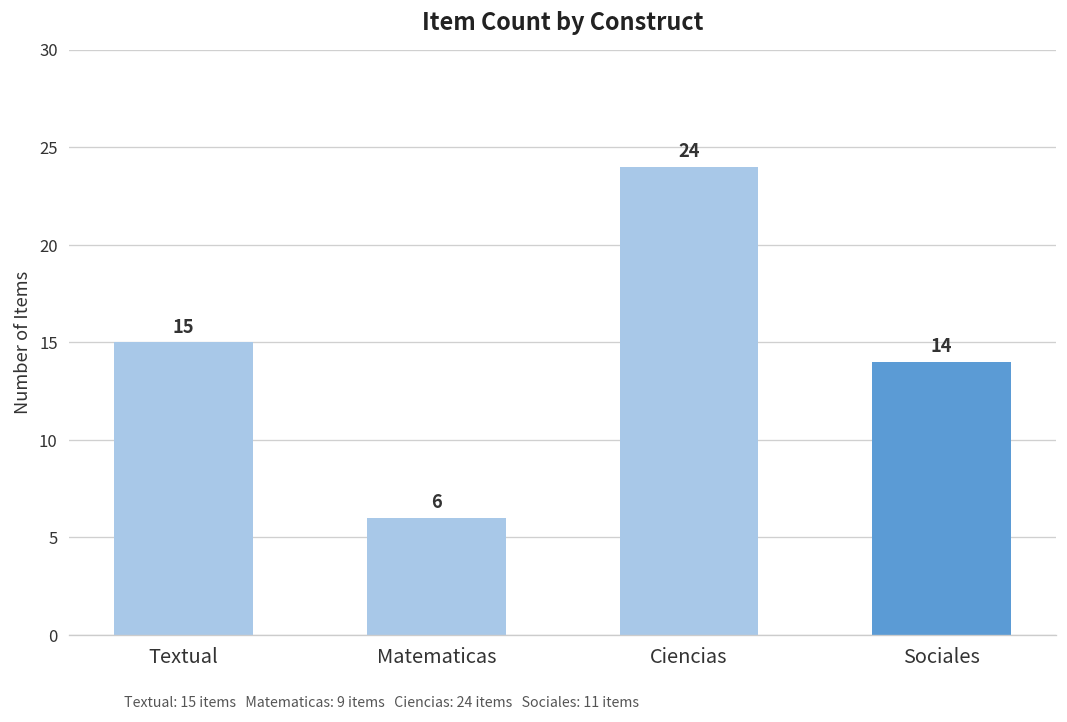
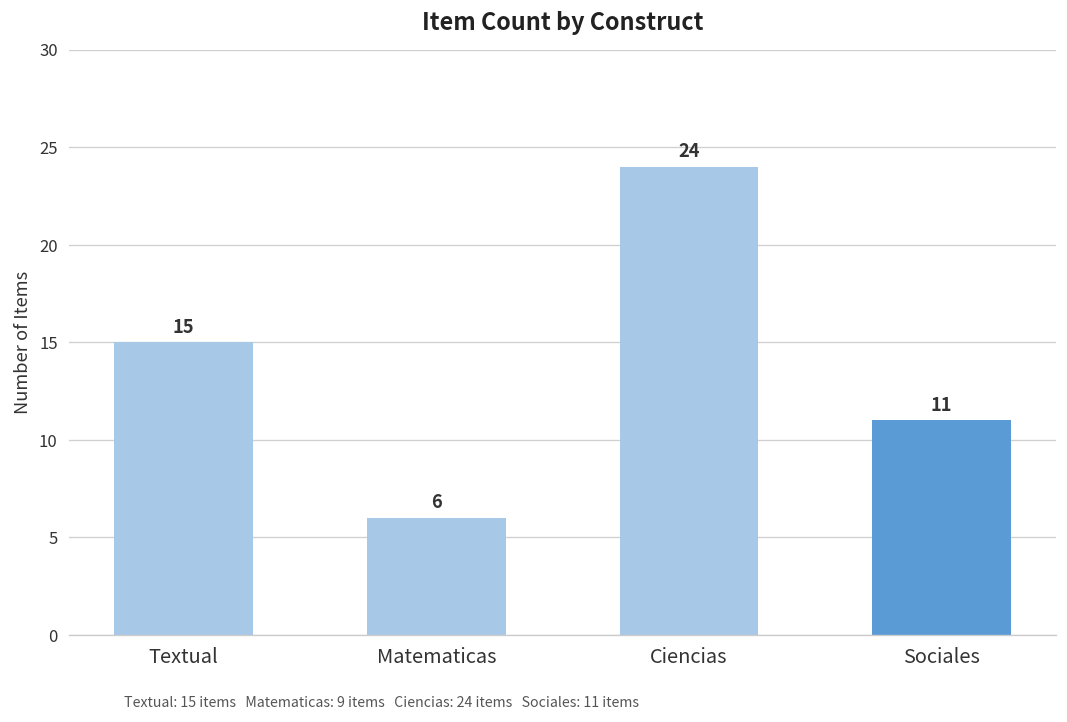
Sociales: 14 -> 11
